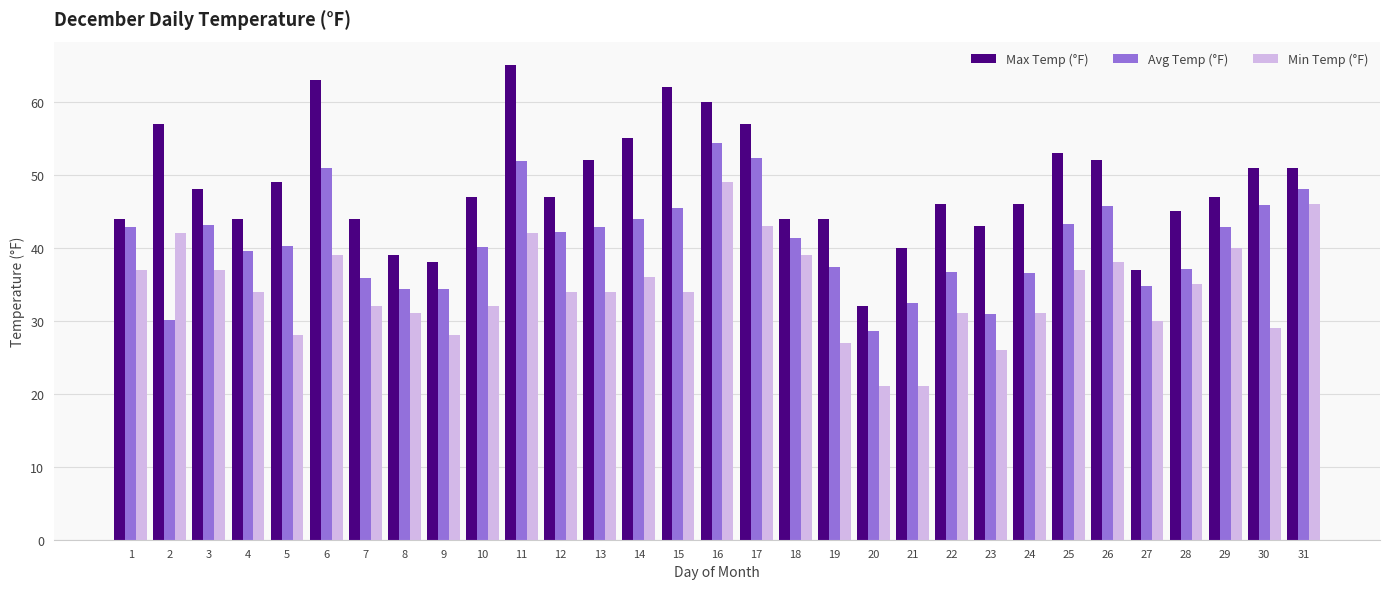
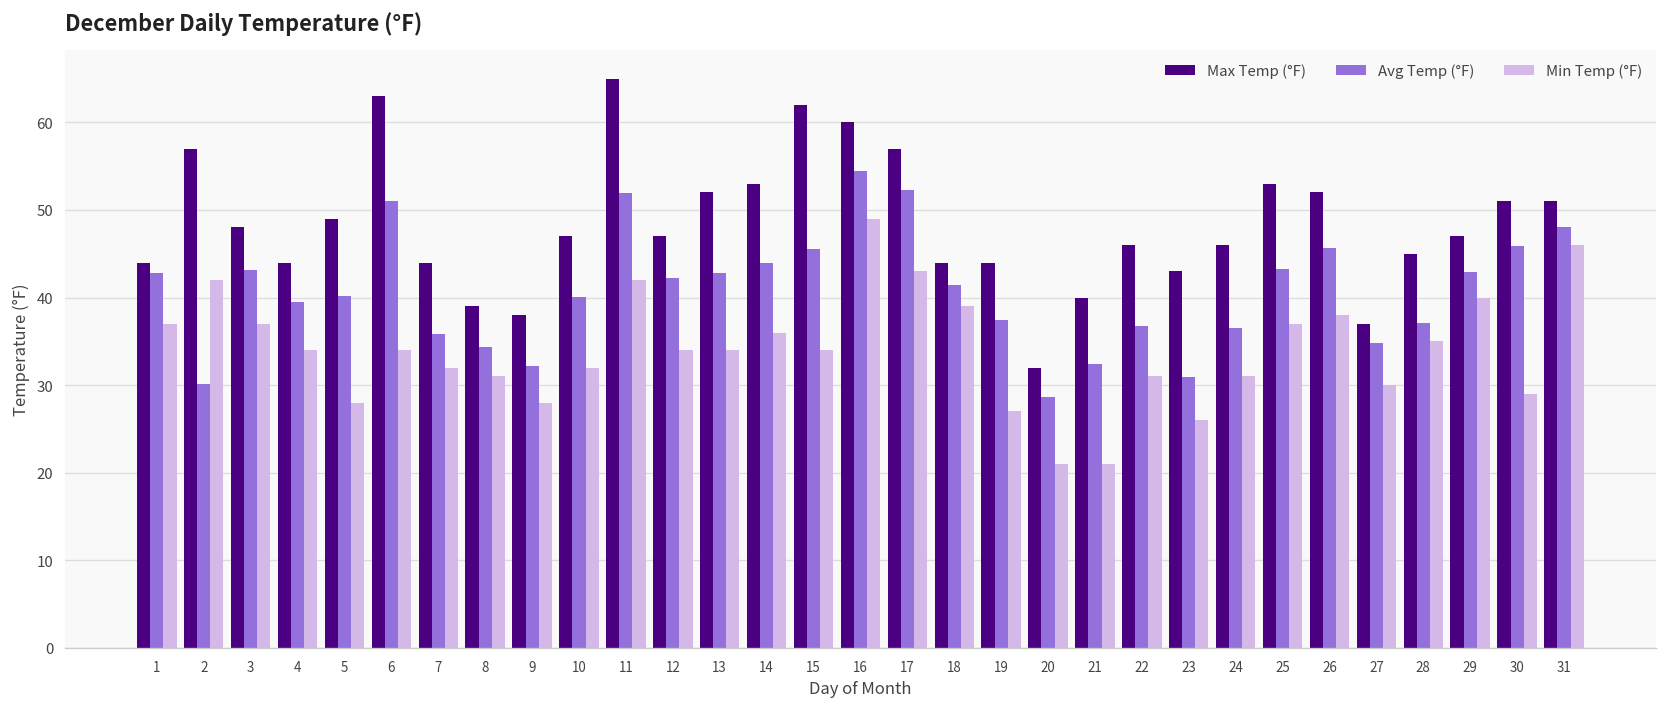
Min Temp (°F), 6: 39 -> 34
Avg Temp (°F), 9: 34 -> 32
Max Temp (°F), 14: 55 -> 53
